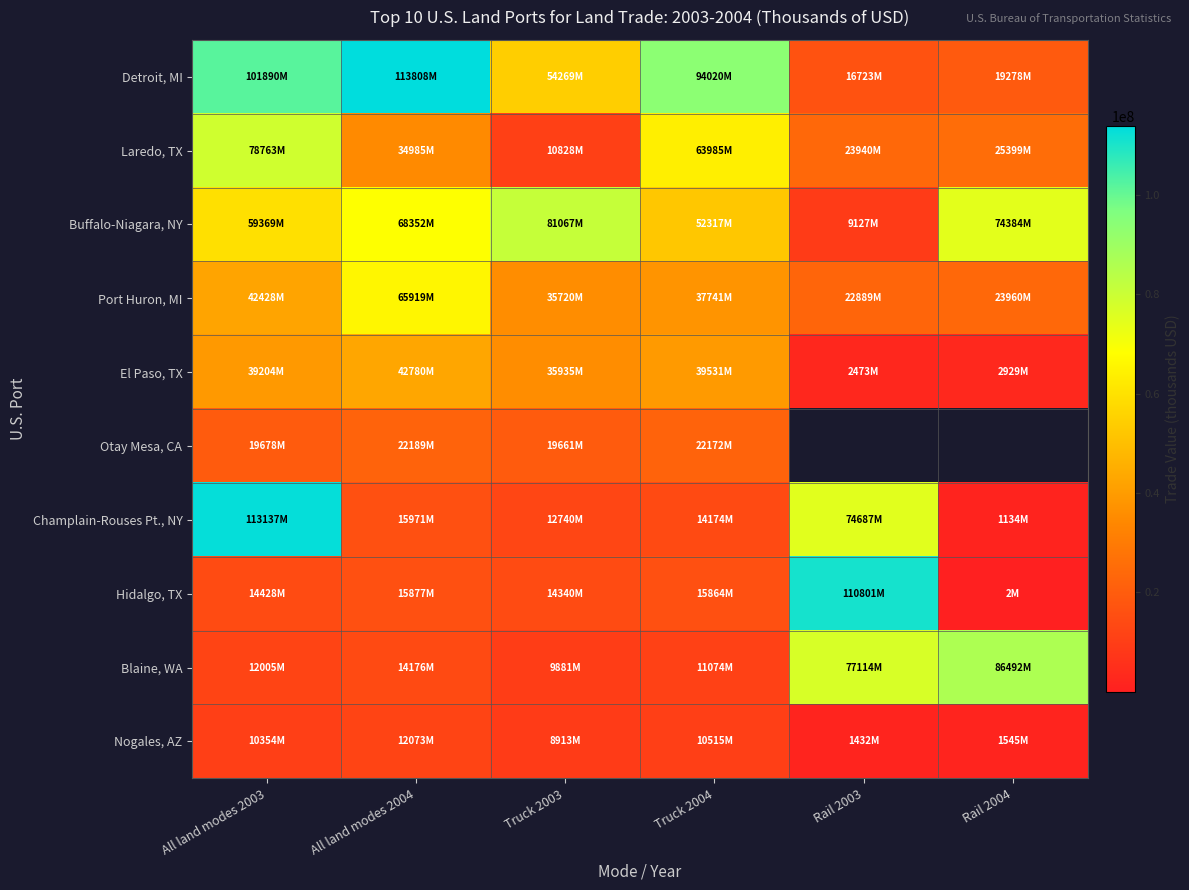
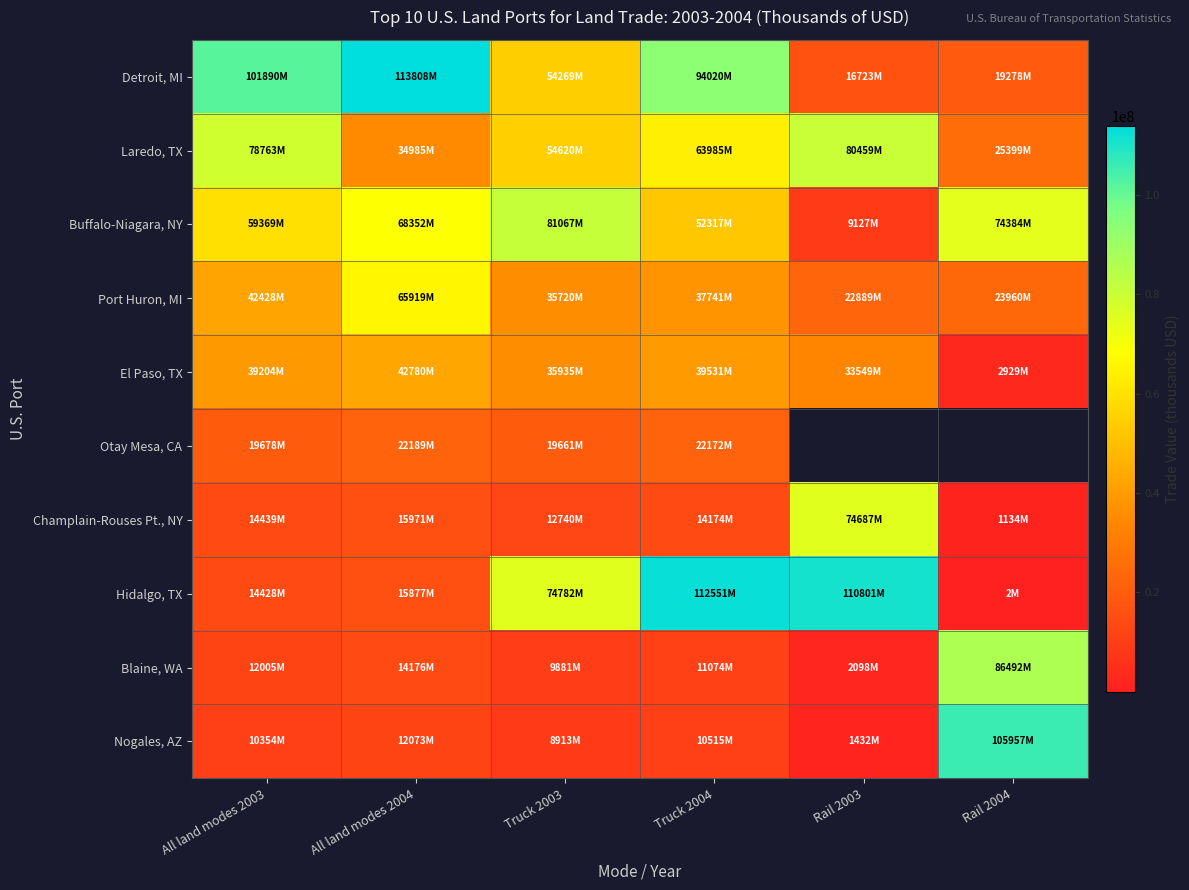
Laredo, TX, Truck 2003: 10828M -> 54620M
Laredo, TX, Rail 2003: 23940M -> 80459M
El Paso, TX, Rail 2003: 2473M -> 33549M
Champlain-Rouses Pt., NY, All land modes 2003: 113137M -> 14439M
Hidalgo, TX, Truck 2003: 14340M -> 74782M
Hidalgo, TX, Truck 2004: 15864M -> 112551M
Blaine, WA, Rail 2003: 77114M -> 2098M
Nogales, AZ, Rail 2004: 1545M -> 105957M
